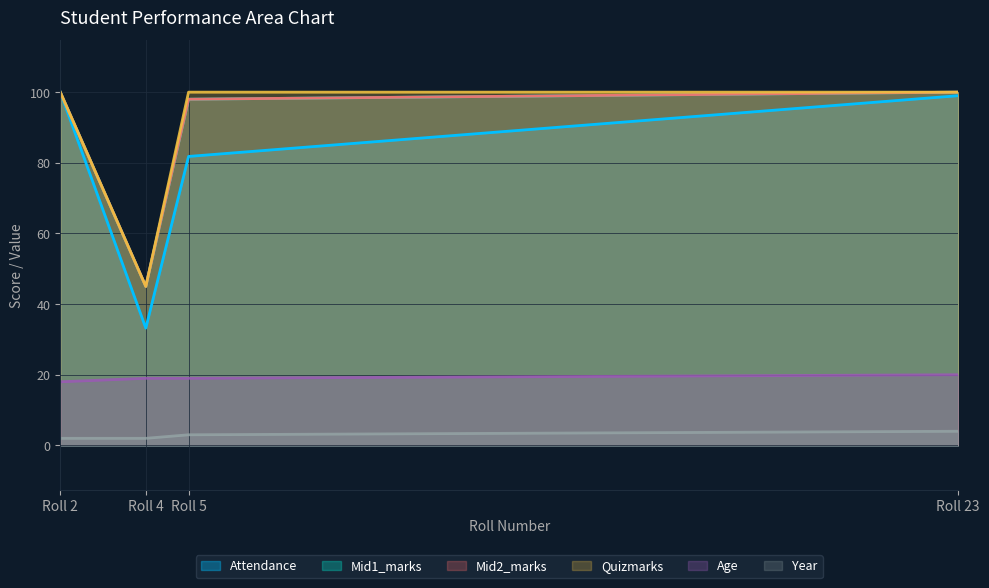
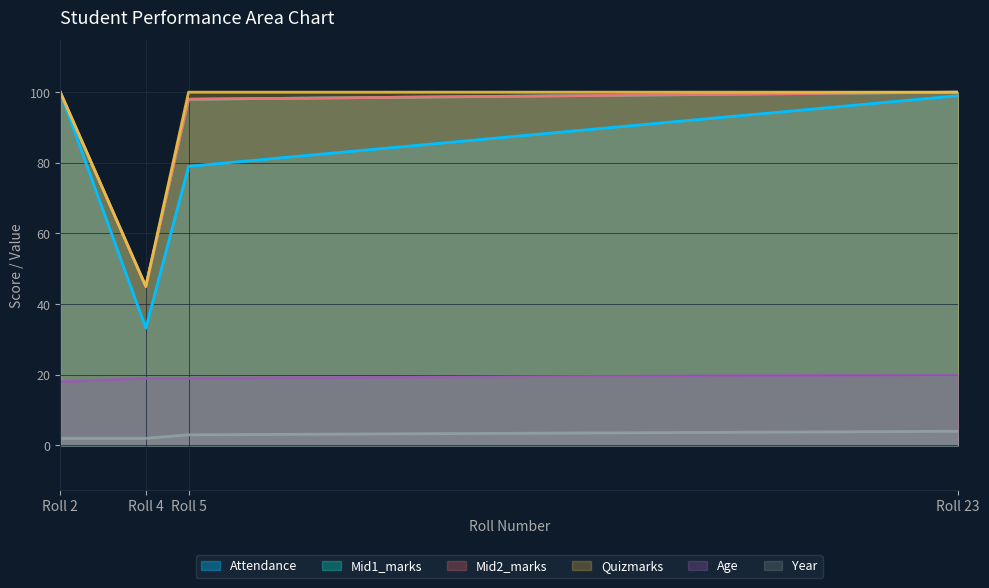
Attendance, Roll 5: 82 -> 79
